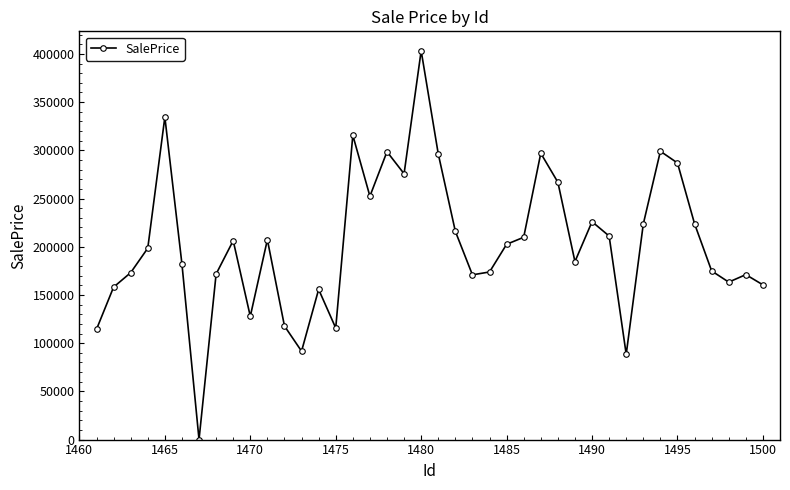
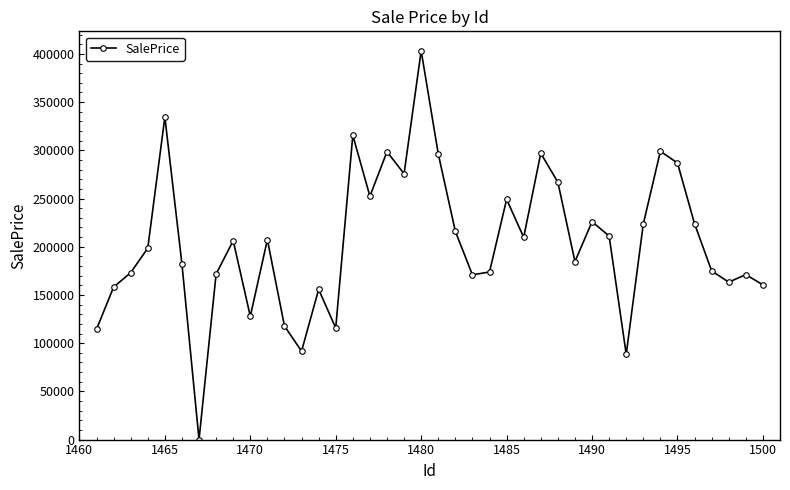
1485: 200000 -> 250000
